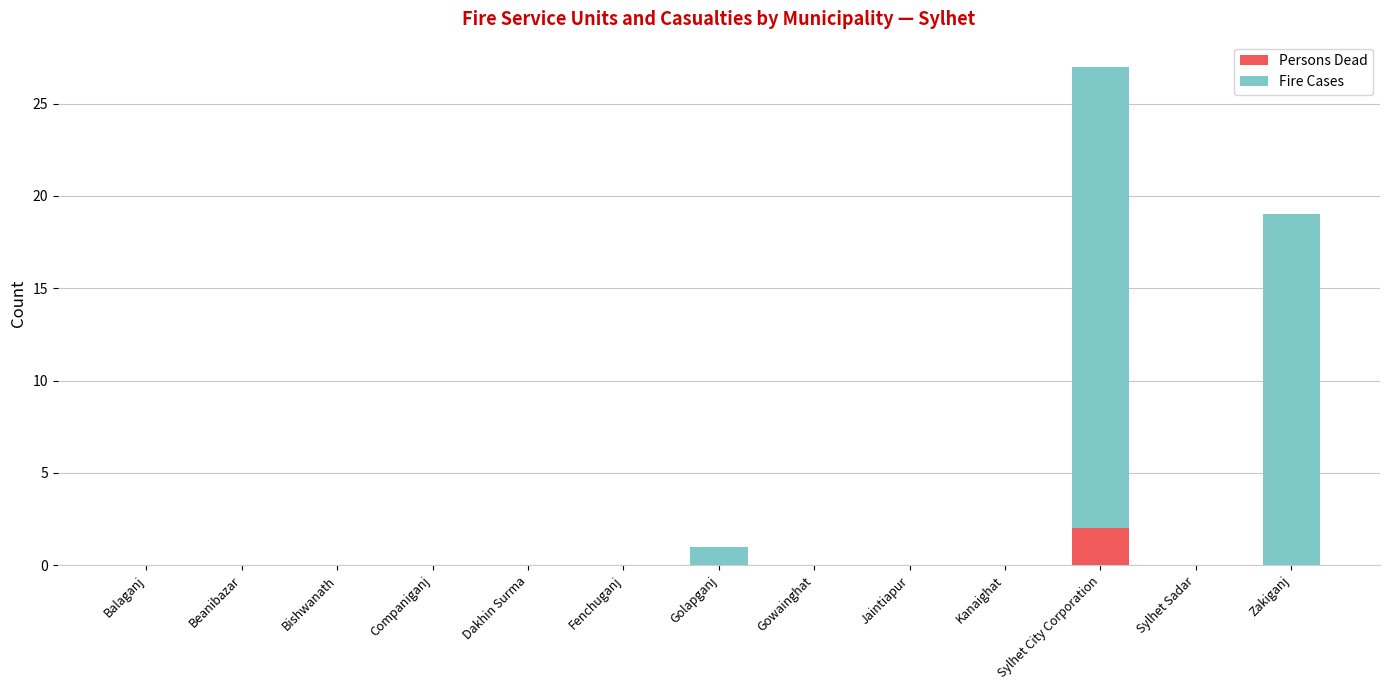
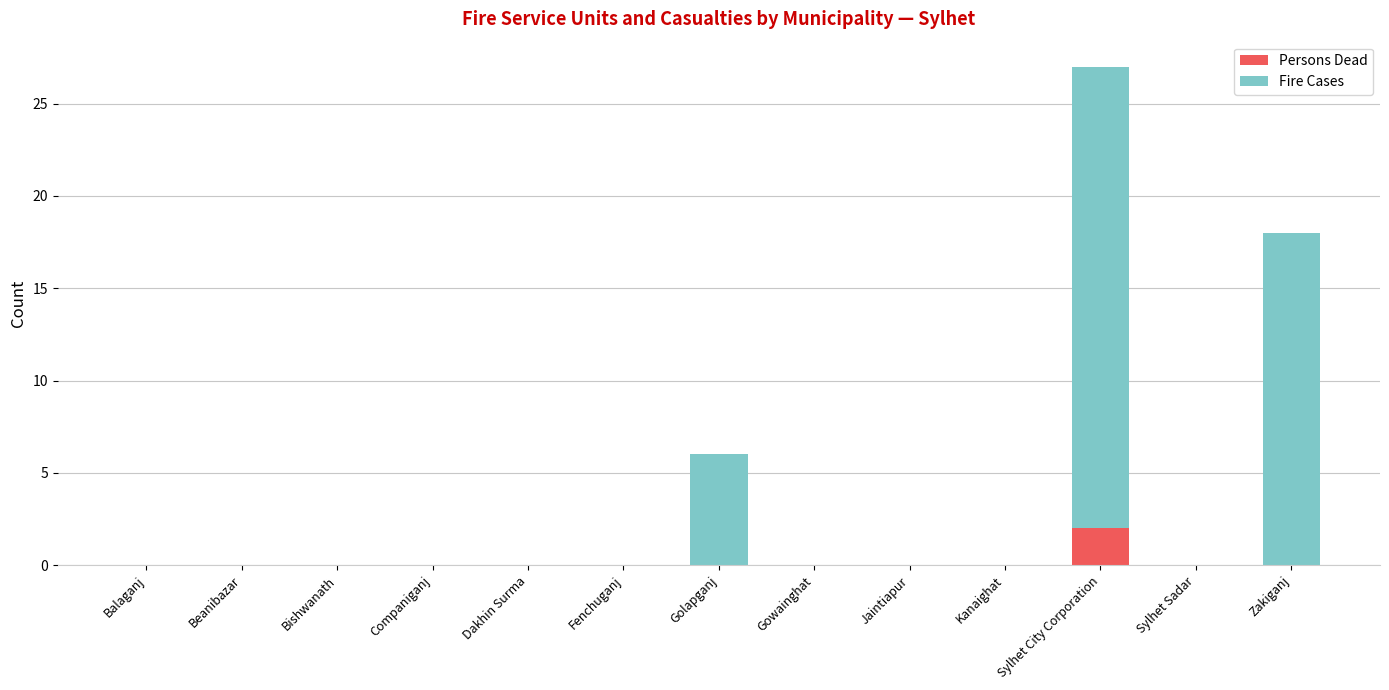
Fire Cases, Golapganj: 1 -> 6
Fire Cases, Zakiganj: 19 -> 18
